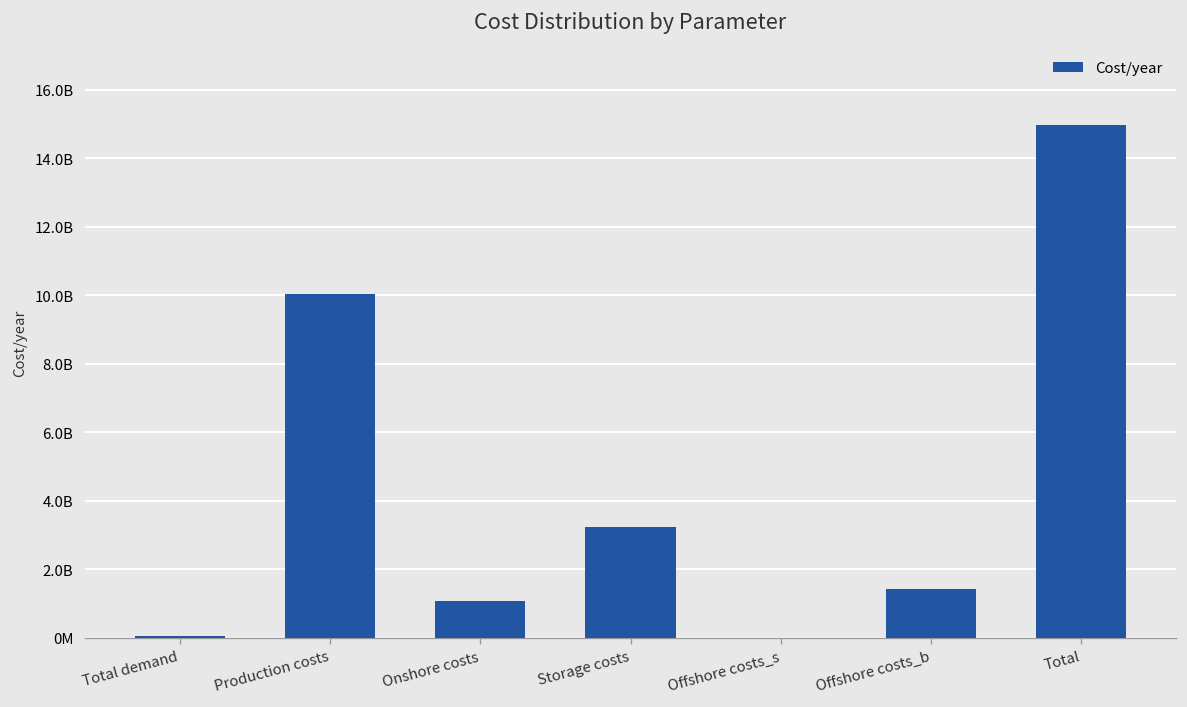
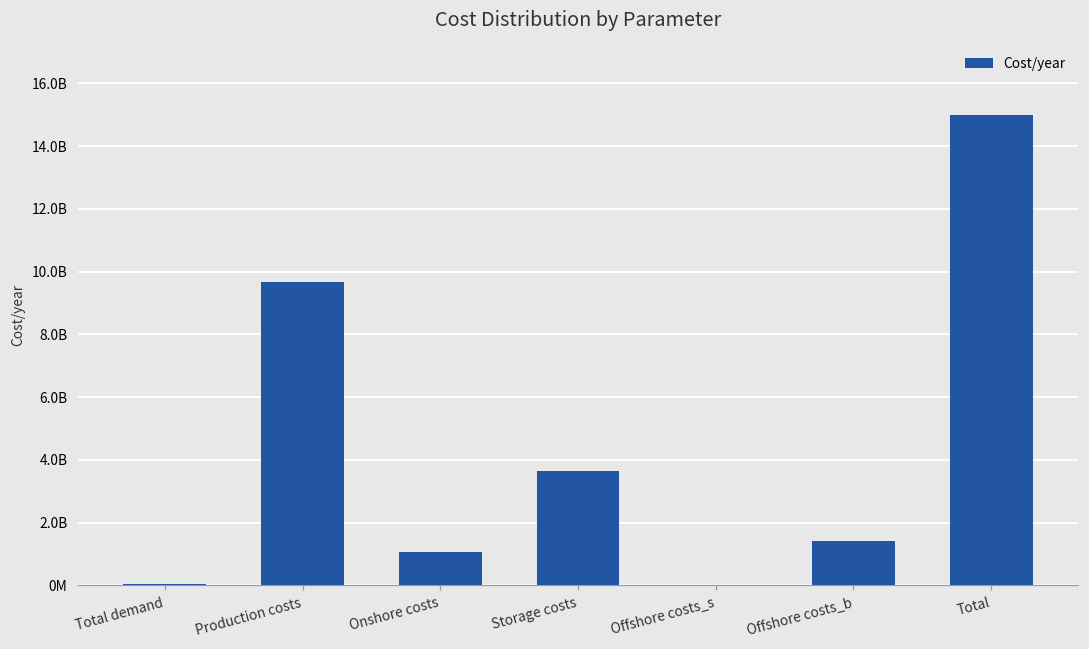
Production costs: 10000000000 -> 9700000000
Storage costs: 3200000000 -> 3600000000
